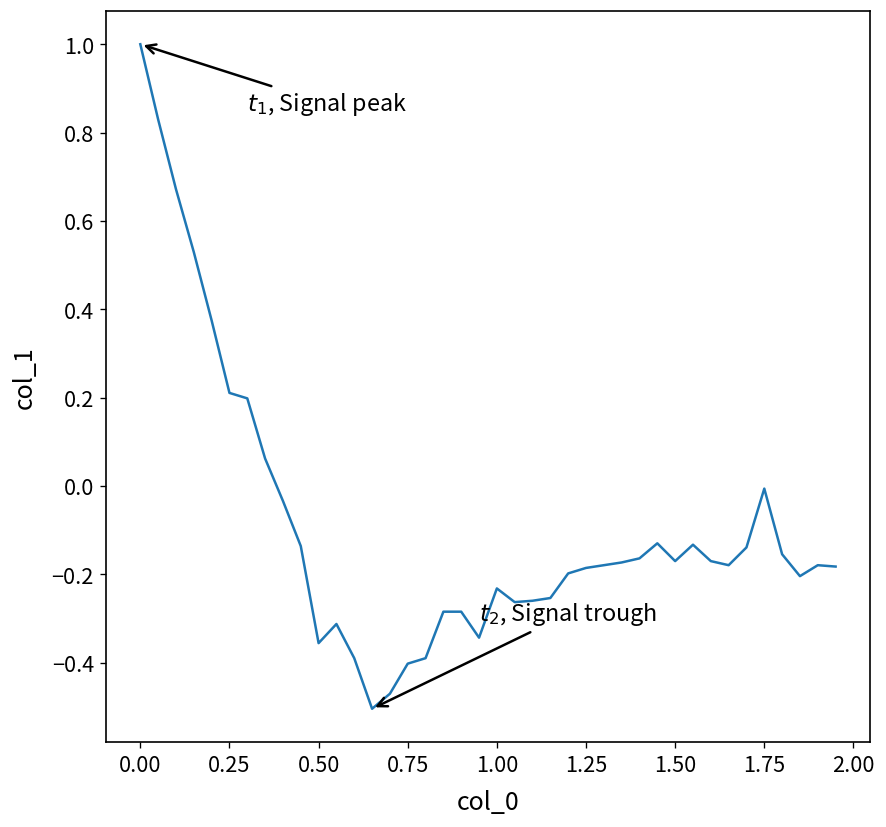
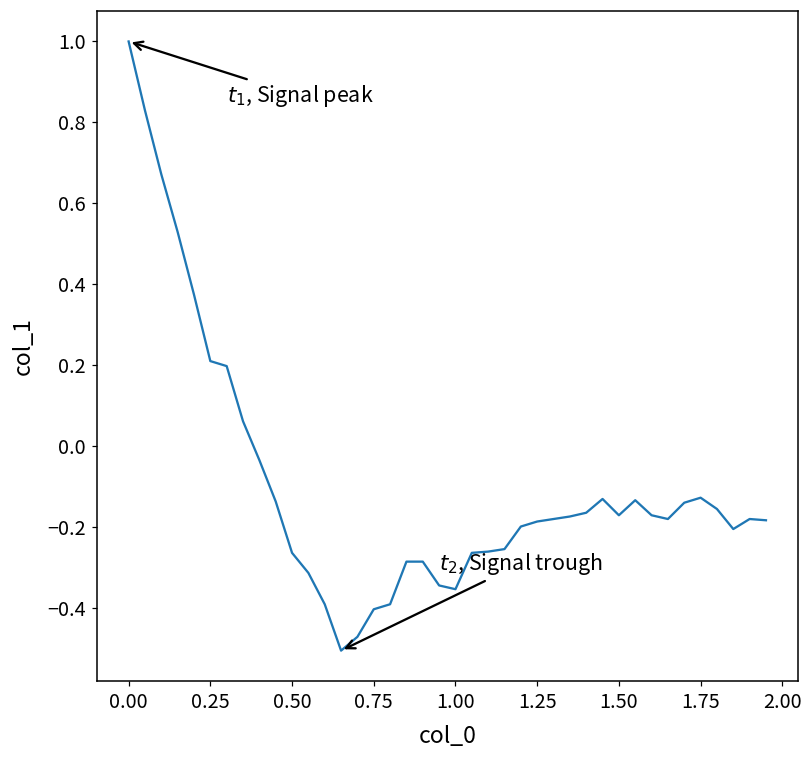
0.50: -0.36 -> -0.26
1.00: -0.23 -> -0.35
1.75: -0.01 -> -0.13
